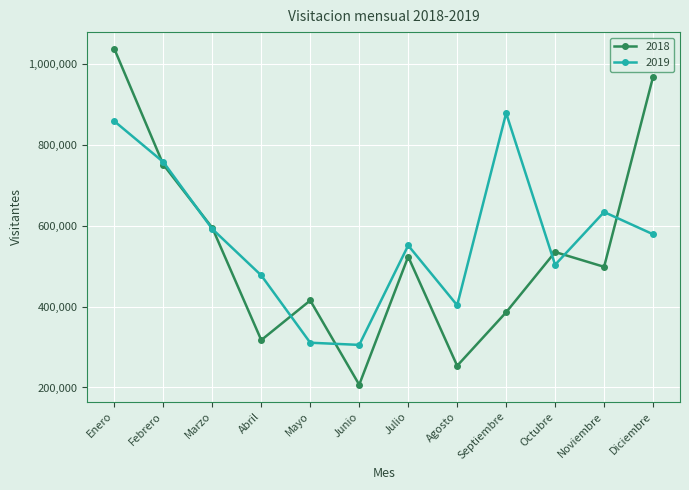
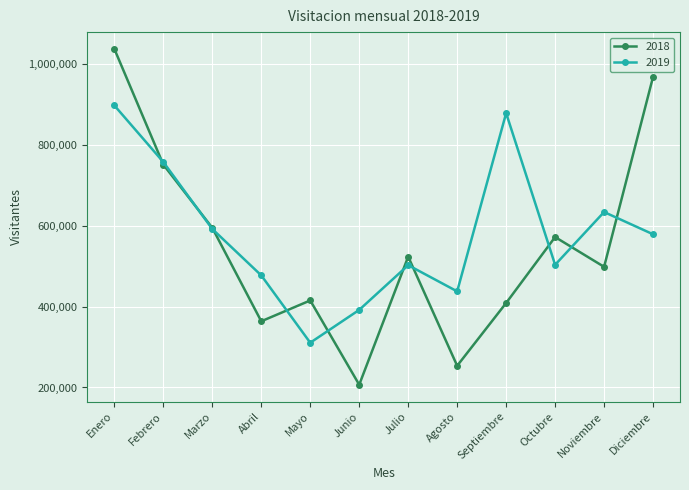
2019, Enero: 860,000 -> 900,000
2018, Abril: 320,000 -> 360,000
2019, Junio: 310,000 -> 390,000
2019, Julio: 550,000 -> 500,000
2019, Agosto: 400,000 -> 440,000
2018, Septiembre: 390,000 -> 410,000
2018, Octubre: 540,000 -> 570,000
